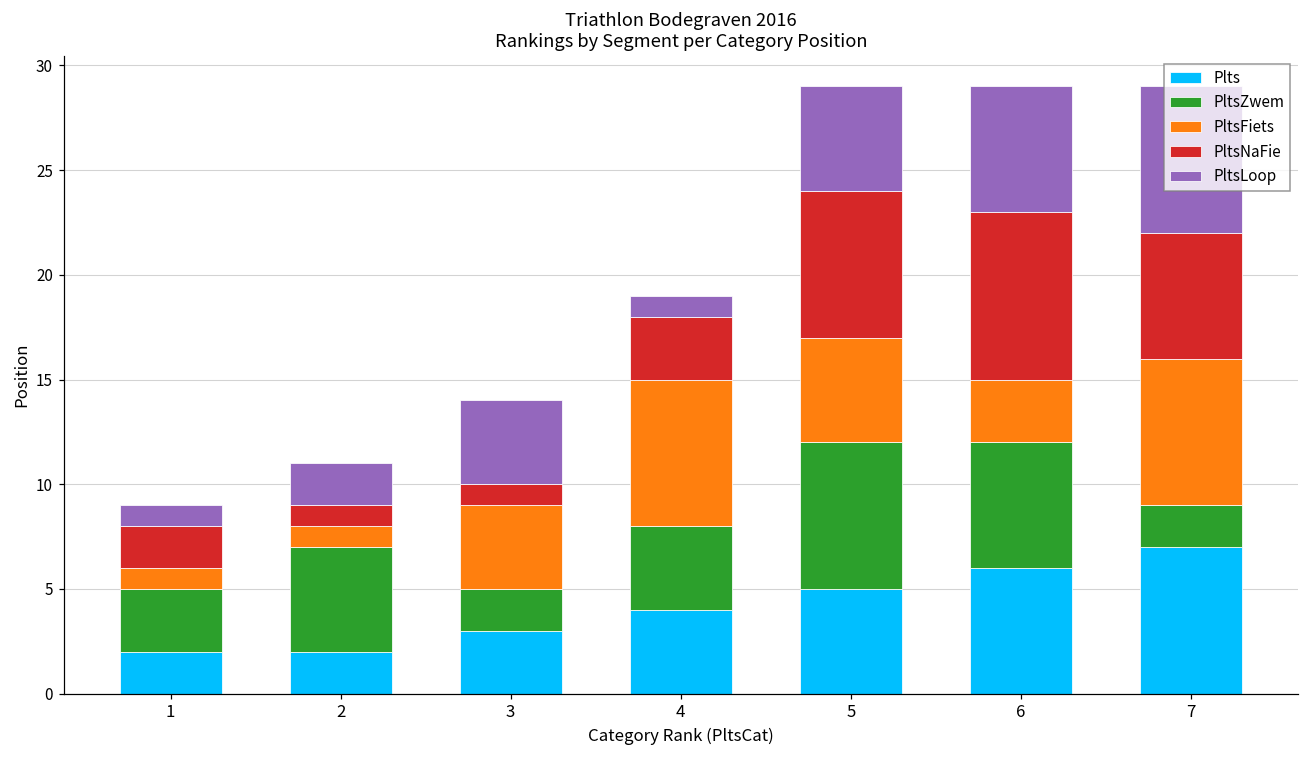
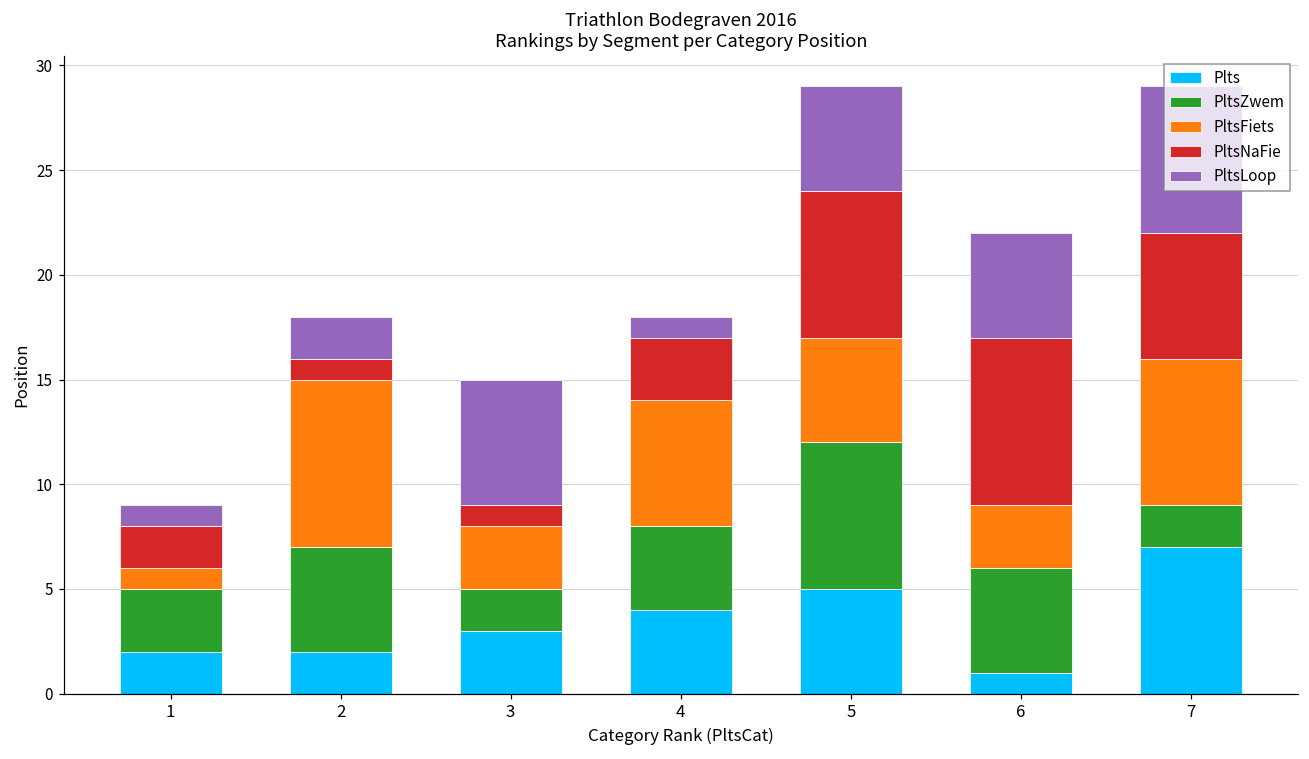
PltsFiets, 2: 1 -> 8
PltsFiets, 3: 4 -> 3
PltsLoop, 3: 4 -> 6
PltsFiets, 4: 7 -> 6
Plts, 6: 6 -> 1
PltsZwem, 6: 6 -> 5
PltsLoop, 6: 6 -> 5
